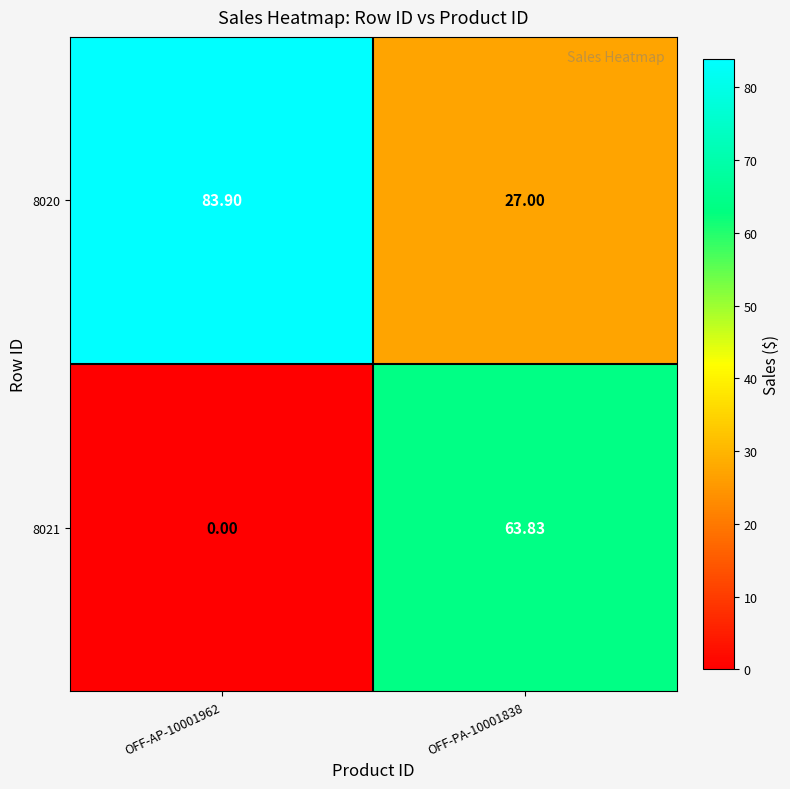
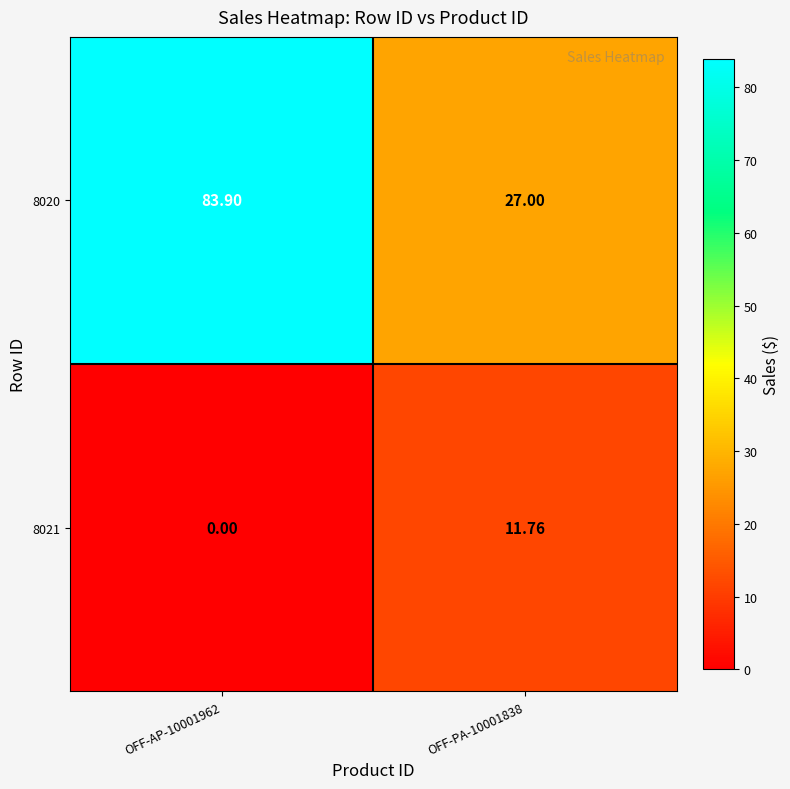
8021, OFF-PA-10001838: 63.83 -> 11.76
